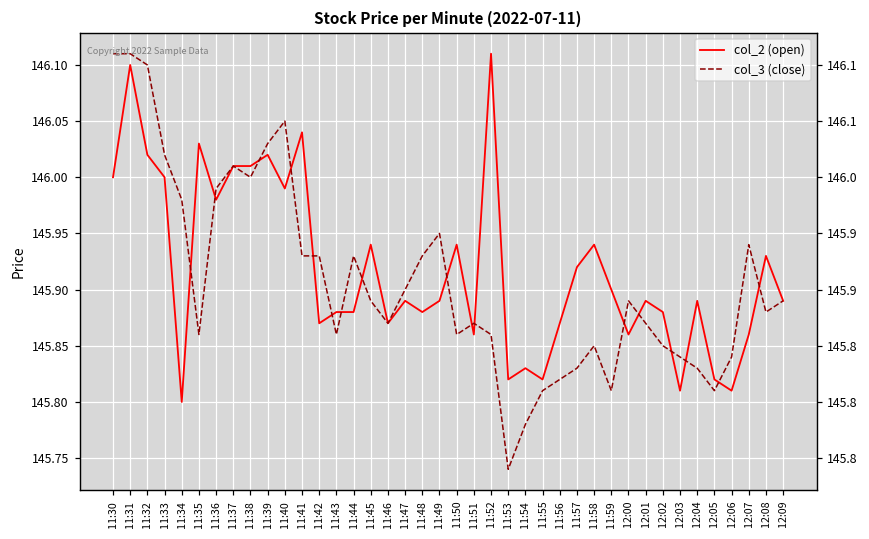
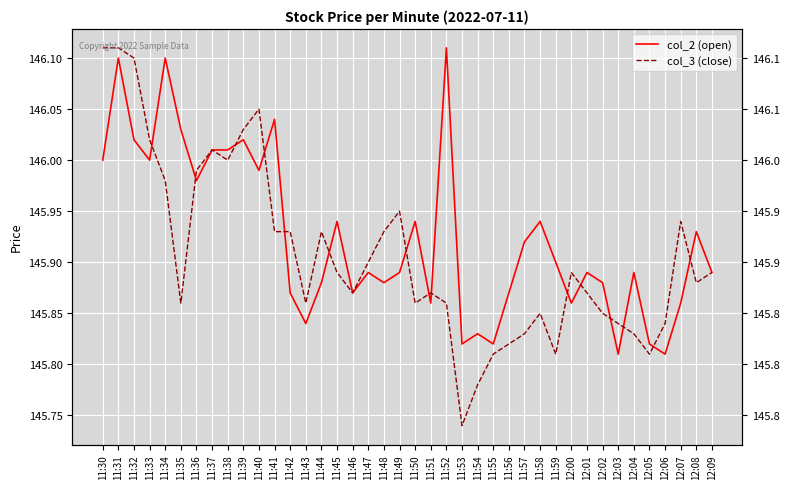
col_2 (open), 11:34: 145.8 -> 146.1
col_2 (open), 11:43: 145.88 -> 145.84
